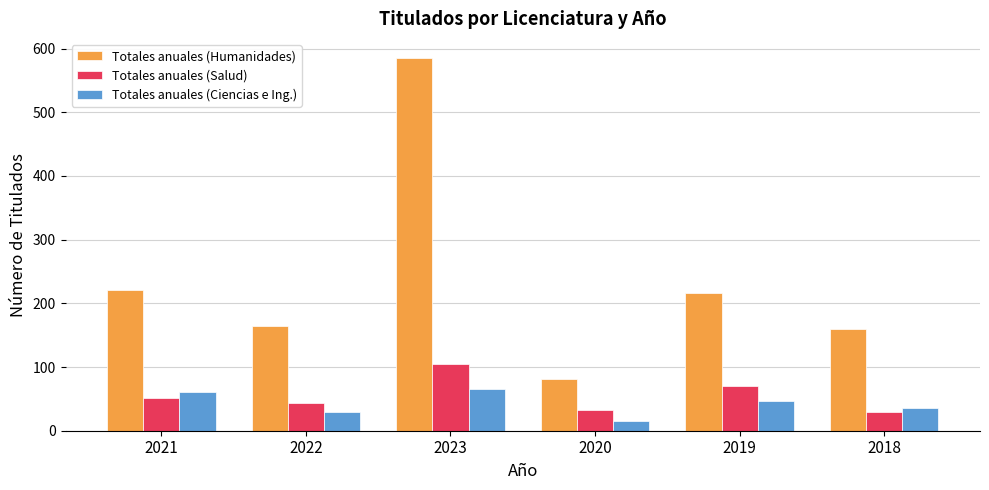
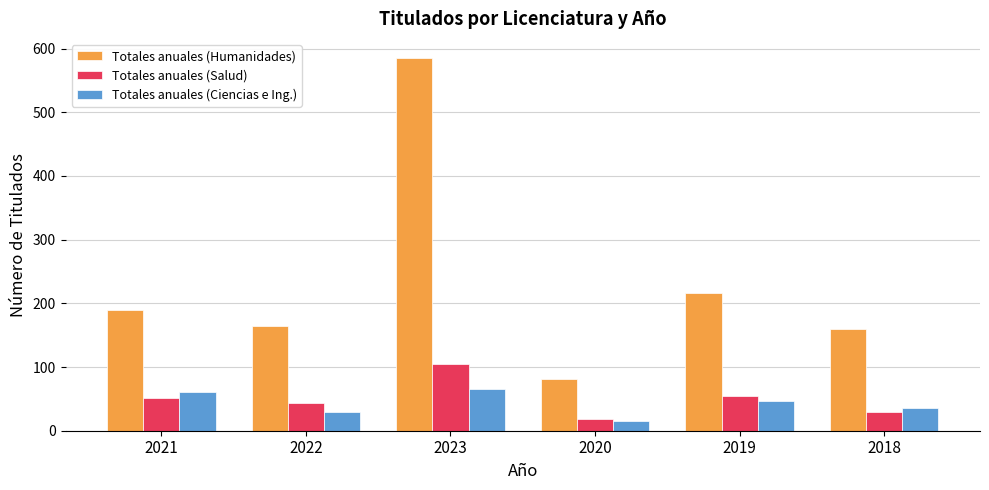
Totales anuales (Humanidades), 2021: 220 -> 190
Totales anuales (Salud), 2020: 30 -> 20
Totales anuales (Salud), 2019: 70 -> 50
